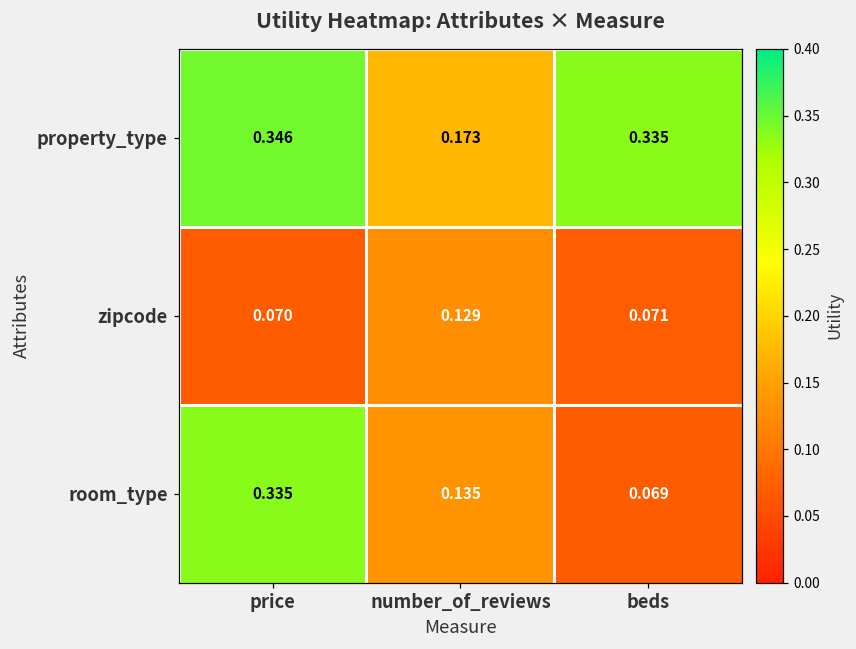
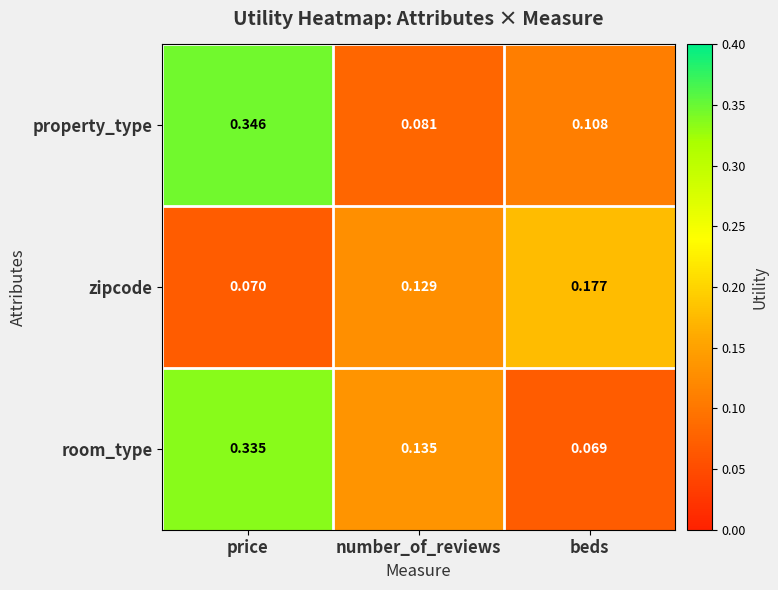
property_type, number_of_reviews: 0.173 -> 0.081
property_type, beds: 0.335 -> 0.108
zipcode, beds: 0.071 -> 0.177
